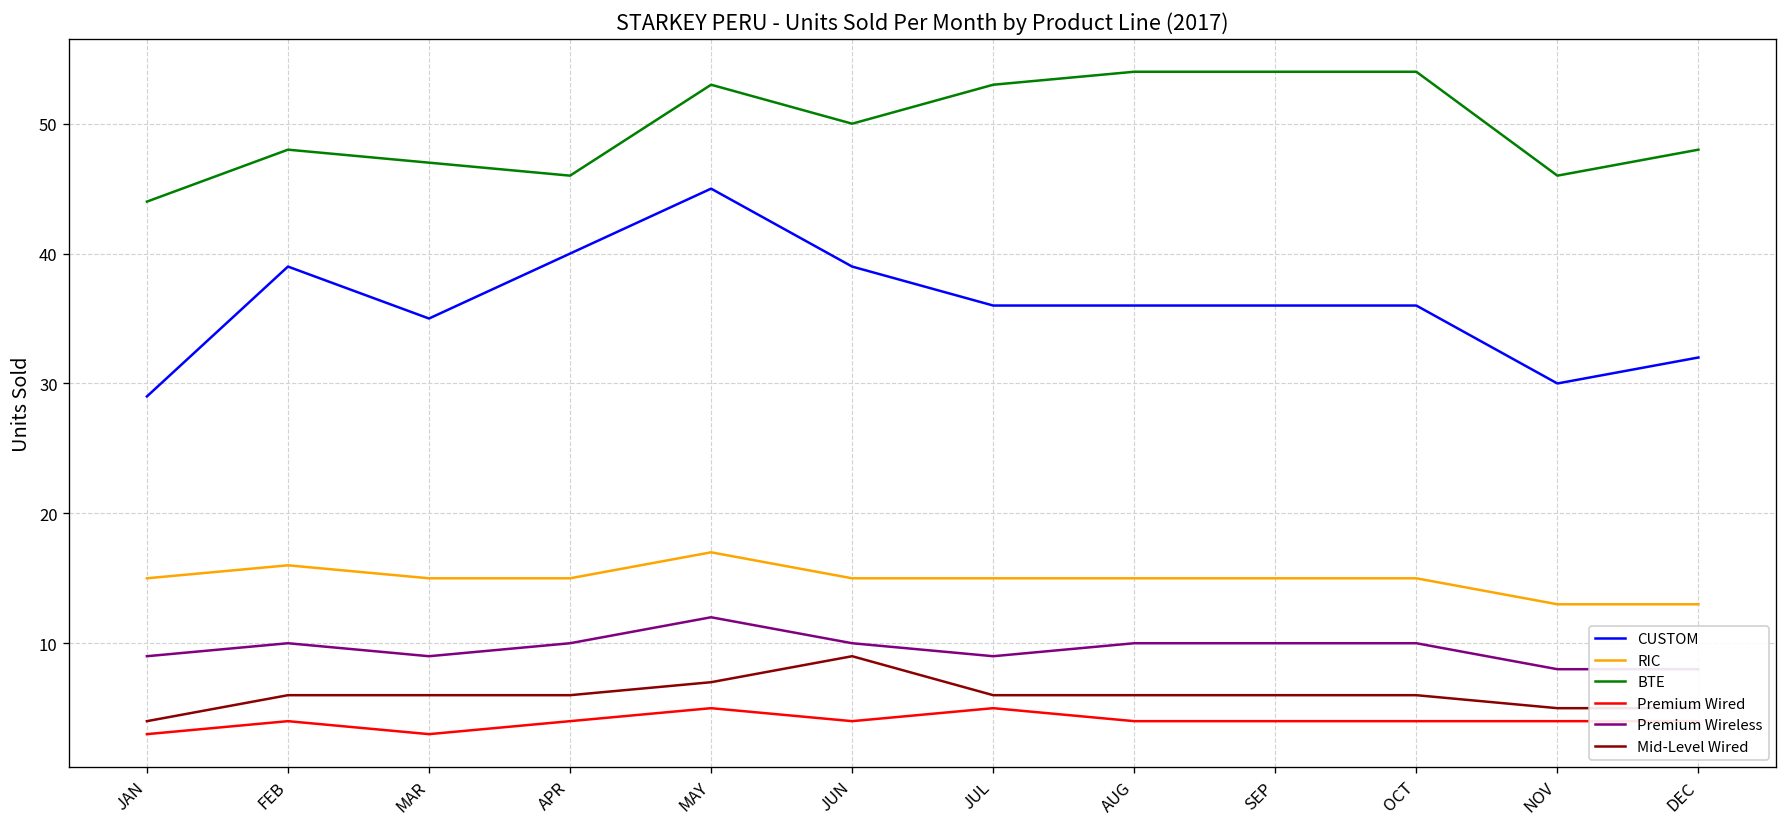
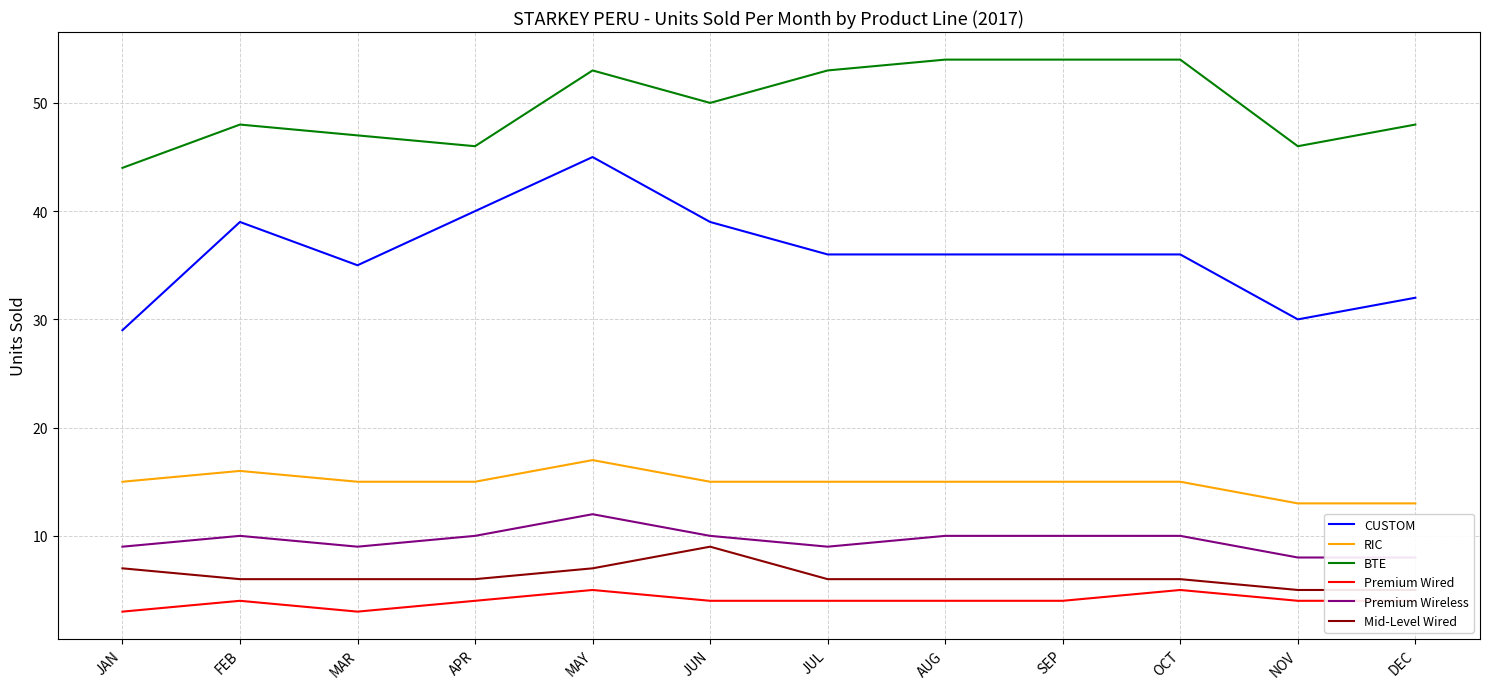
Mid-Level Wired, JAN: 4 -> 7
Premium Wired, JUL: 5 -> 4
Premium Wired, OCT: 4 -> 5
